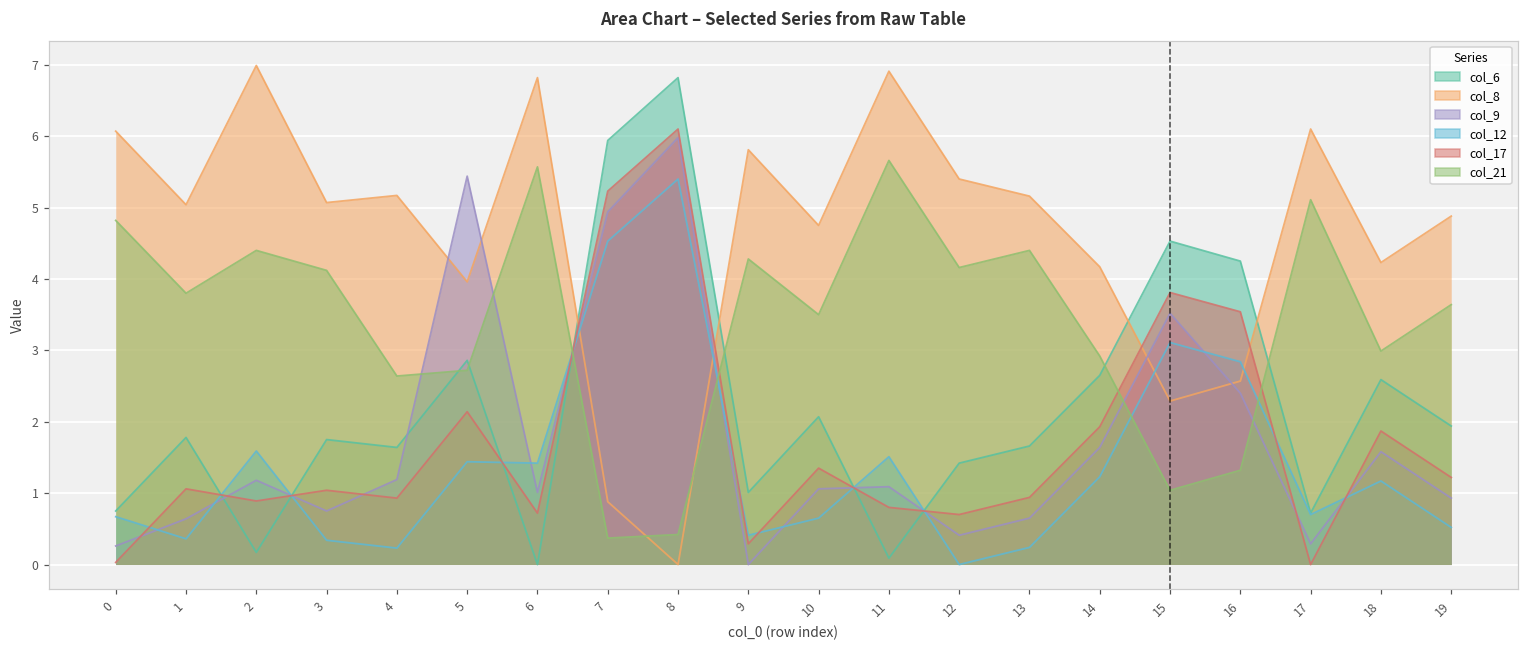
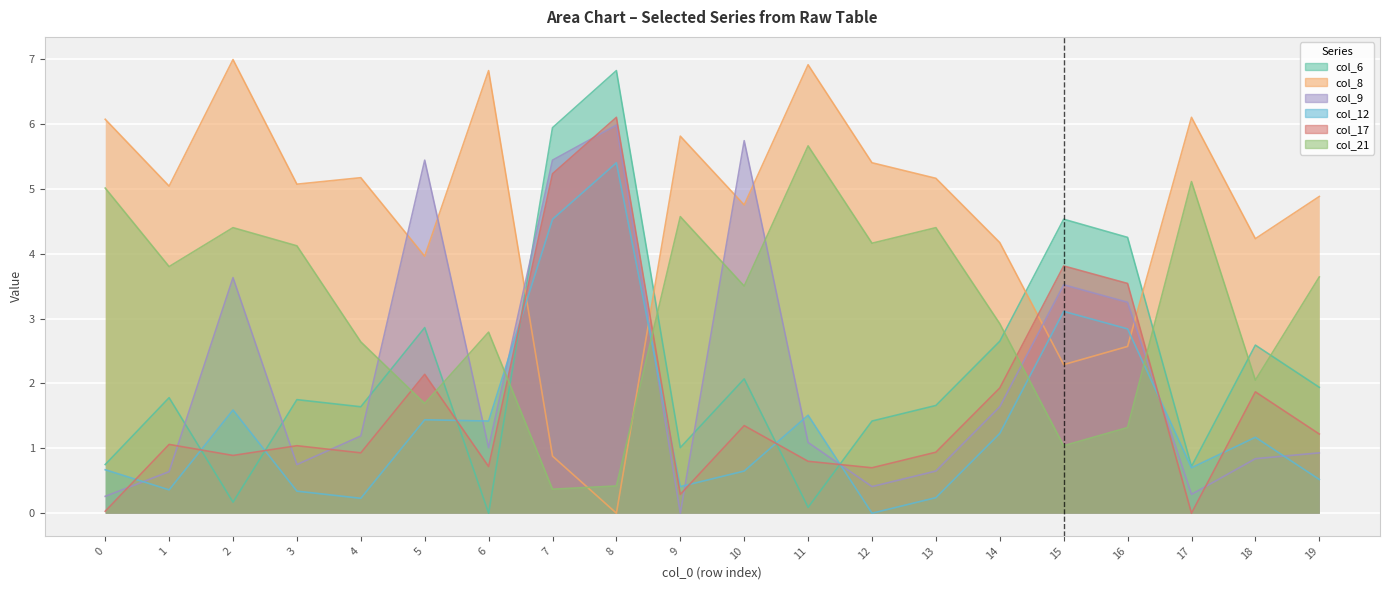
col_21, 0: 4.8 -> 5.0
col_9, 2: 1.2 -> 3.6
col_21, 5: 2.7 -> 1.7
col_21, 6: 5.6 -> 2.8
col_9, 7: 4.9 -> 5.4
col_21, 9: 4.3 -> 4.6
col_9, 10: 1.1 -> 5.7
col_9, 16: 2.4 -> 3.3
col_9, 18: 1.6 -> 0.8
col_21, 18: 3.0 -> 2.1
